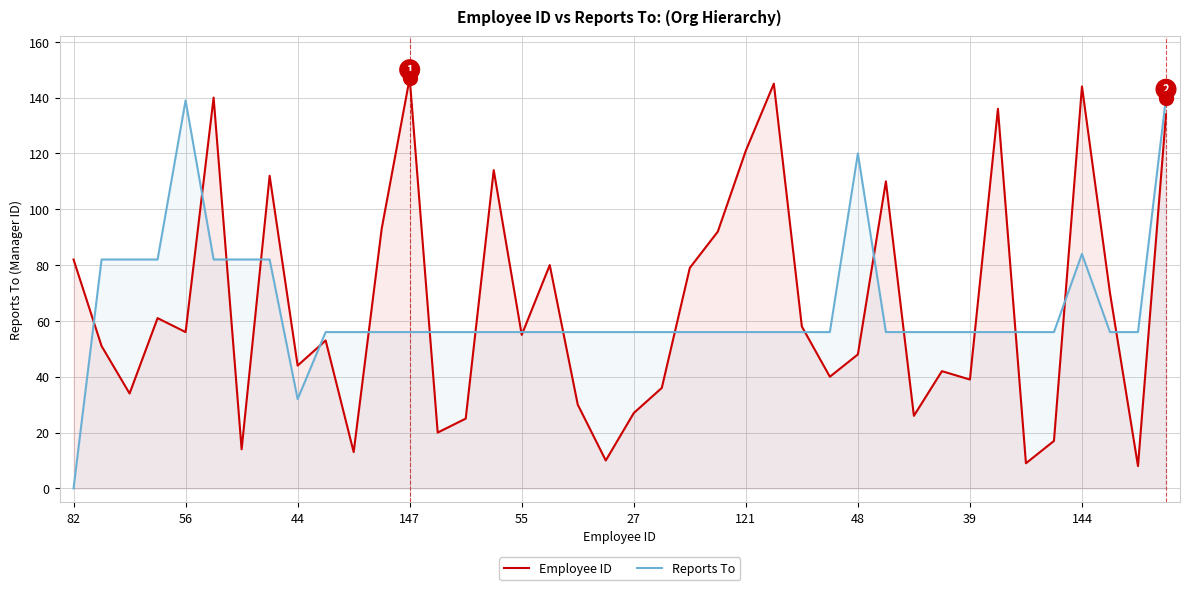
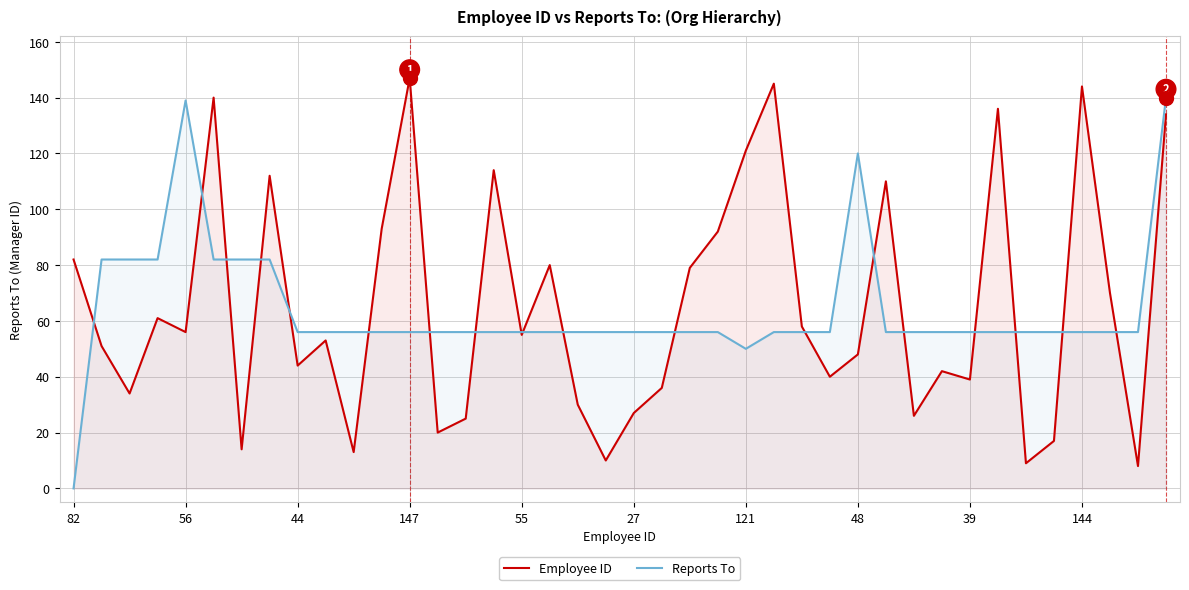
Reports To, 44: 32 -> 56
Reports To, 121: 56 -> 50
Reports To, 144: 84 -> 56
